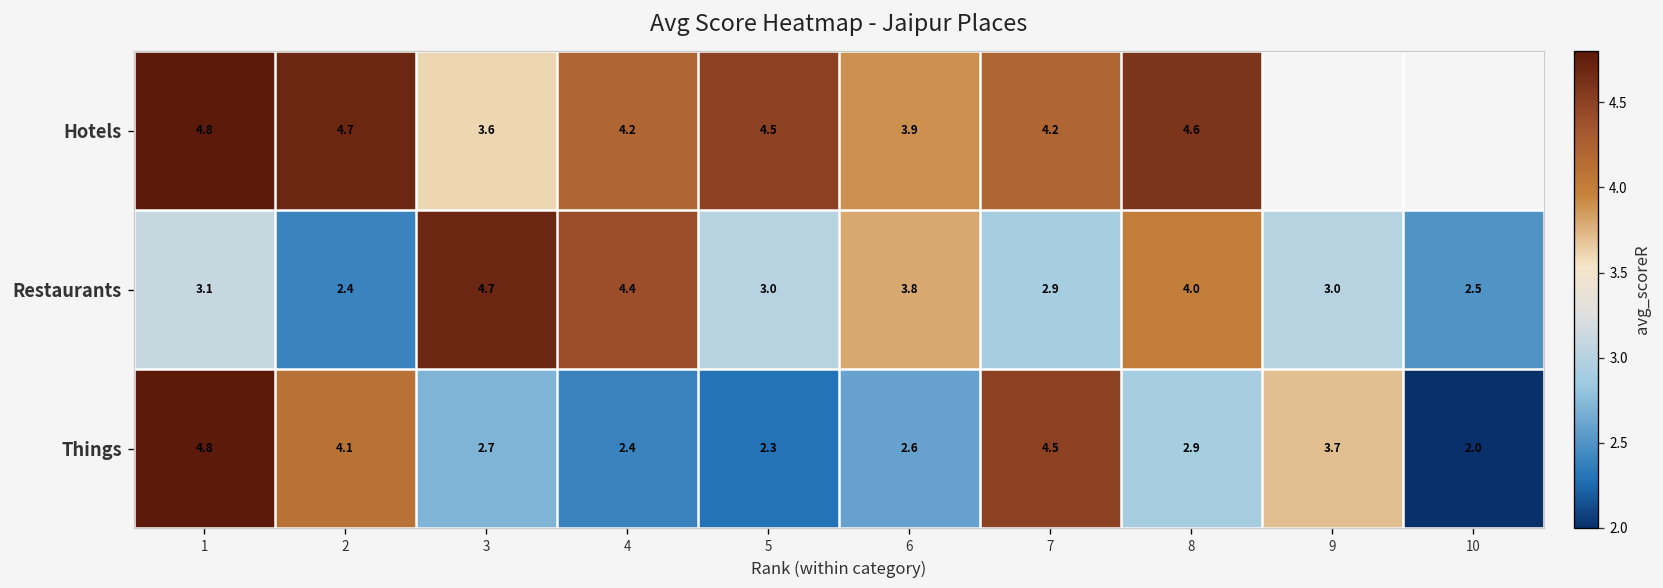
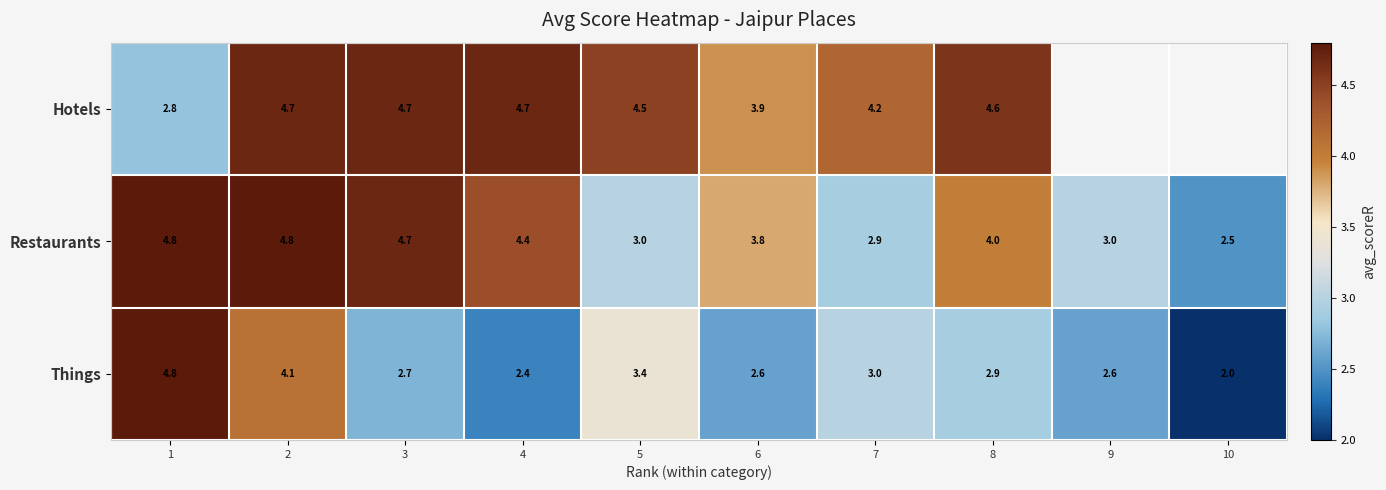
Hotels, 1: 4.8 -> 2.8
Hotels, 3: 3.6 -> 4.7
Hotels, 4: 4.2 -> 4.7
Restaurants, 1: 3.1 -> 4.8
Restaurants, 2: 2.4 -> 4.8
Things, 5: 2.3 -> 3.4
Things, 7: 4.5 -> 3.0
Things, 9: 3.7 -> 2.6
